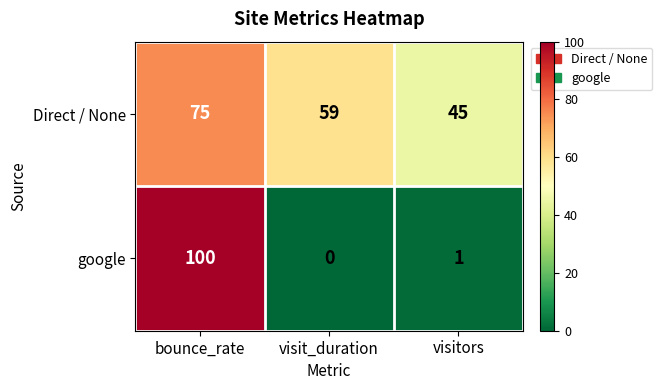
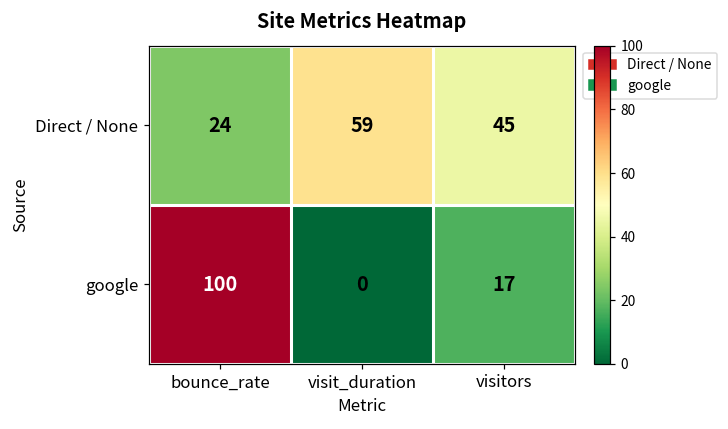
Direct / None, bounce_rate: 75 -> 24
google, visitors: 1 -> 17
